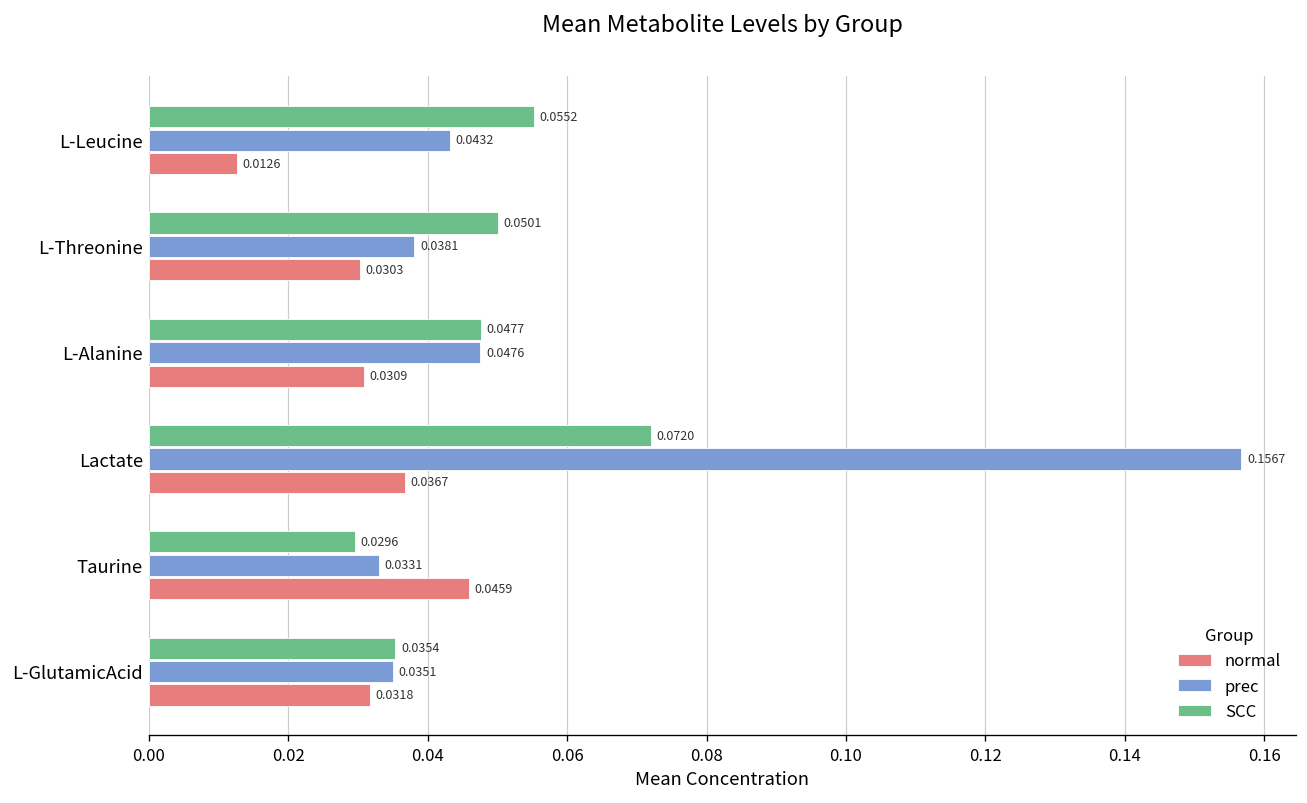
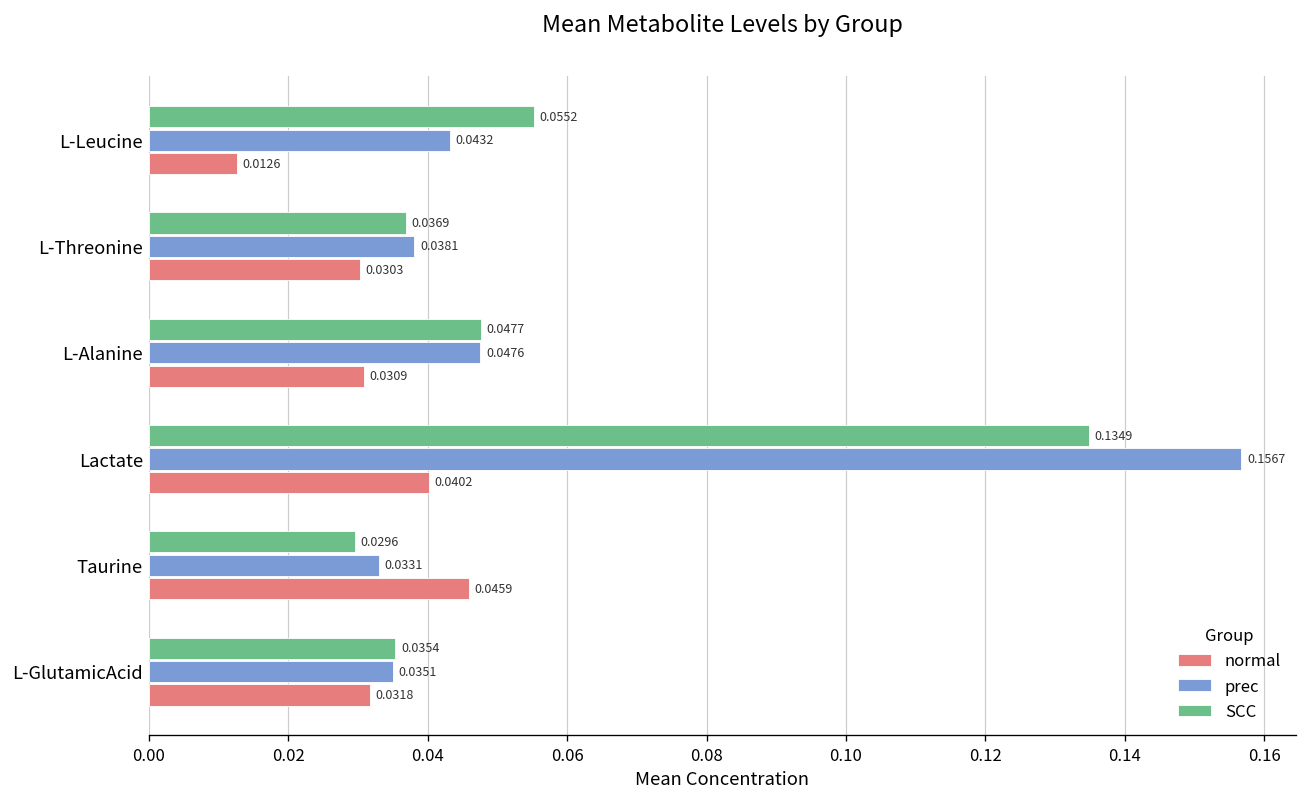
SCC, L-Threonine: 0.0501 -> 0.0369
SCC, Lactate: 0.0720 -> 0.1349
normal, Lactate: 0.0367 -> 0.0402
